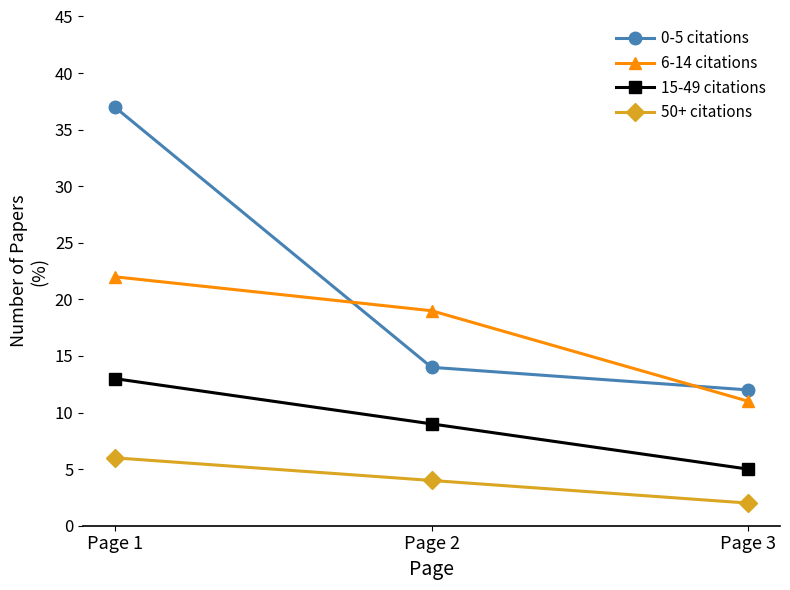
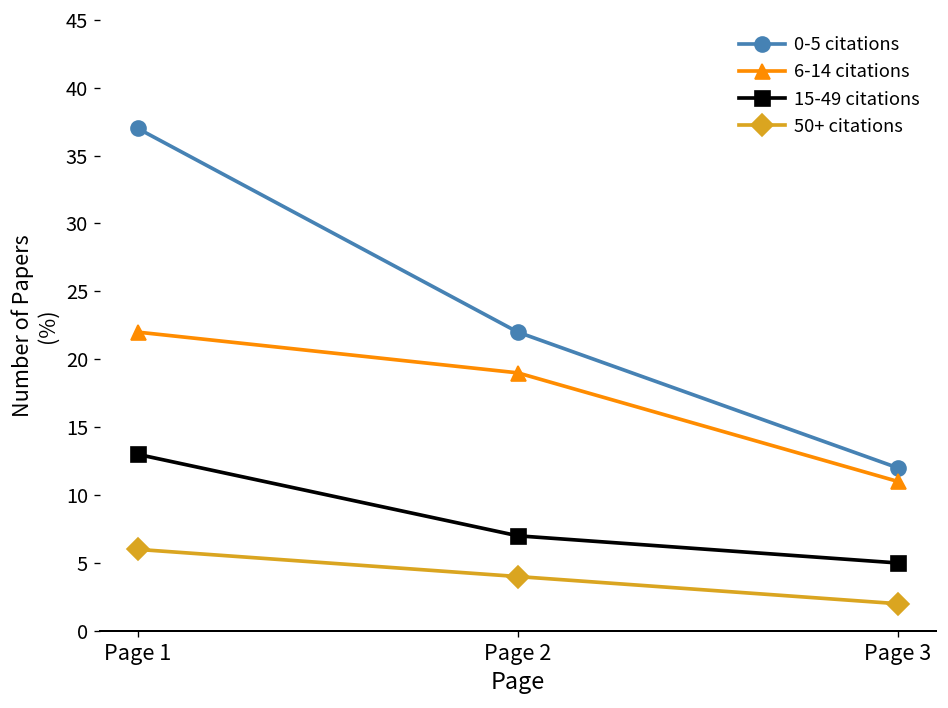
0-5 citations, Page 2: 14 -> 22
15-49 citations, Page 2: 9 -> 7
